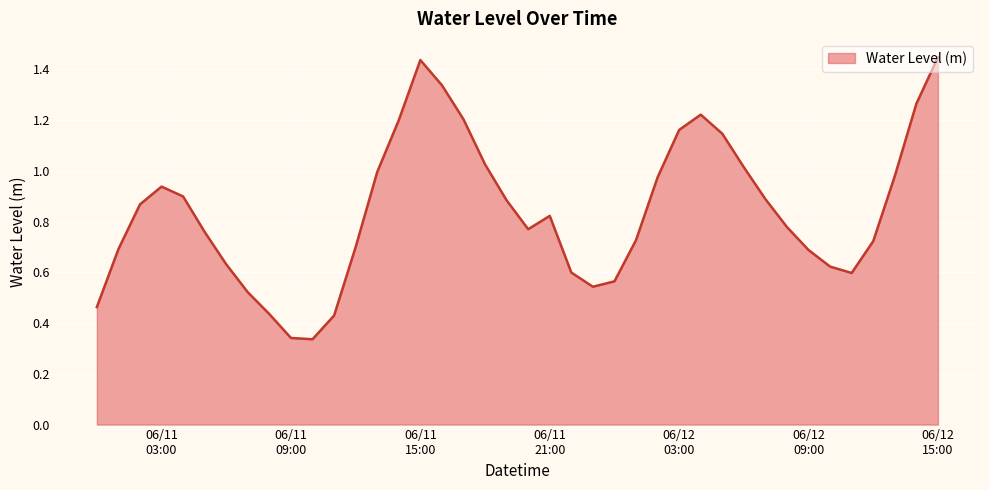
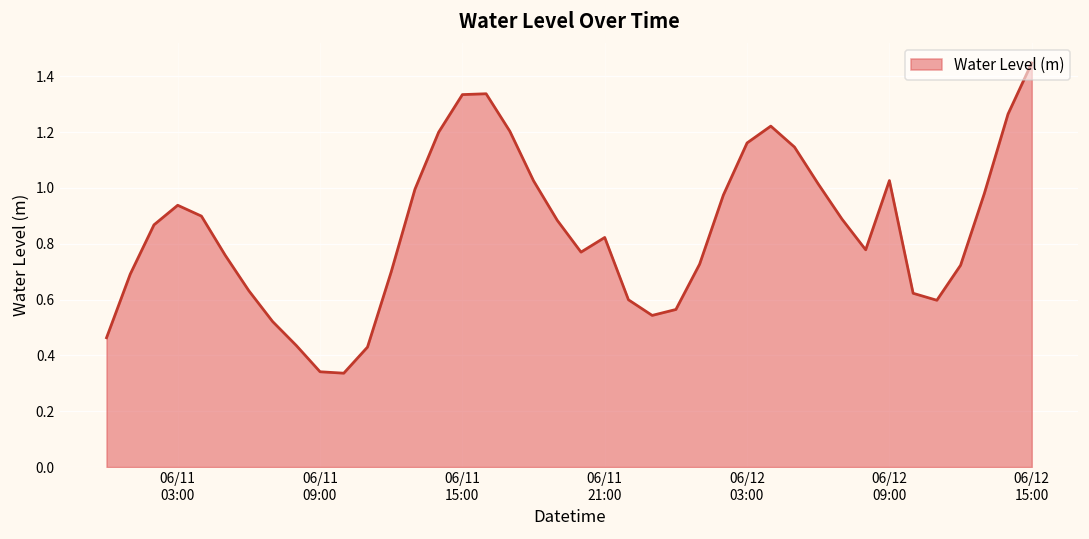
06/11 15:00: 1.44 -> 1.33
06/12 09:00: 0.69 -> 1.03
